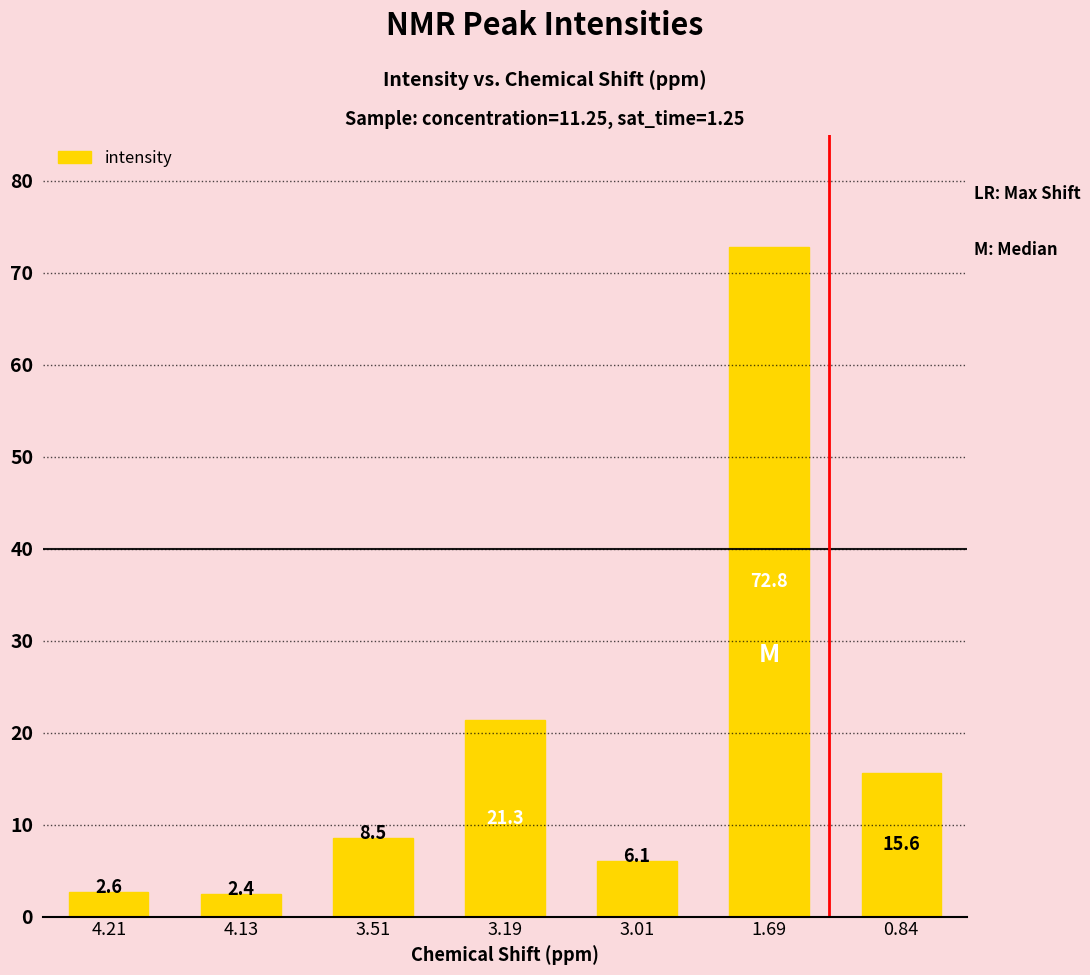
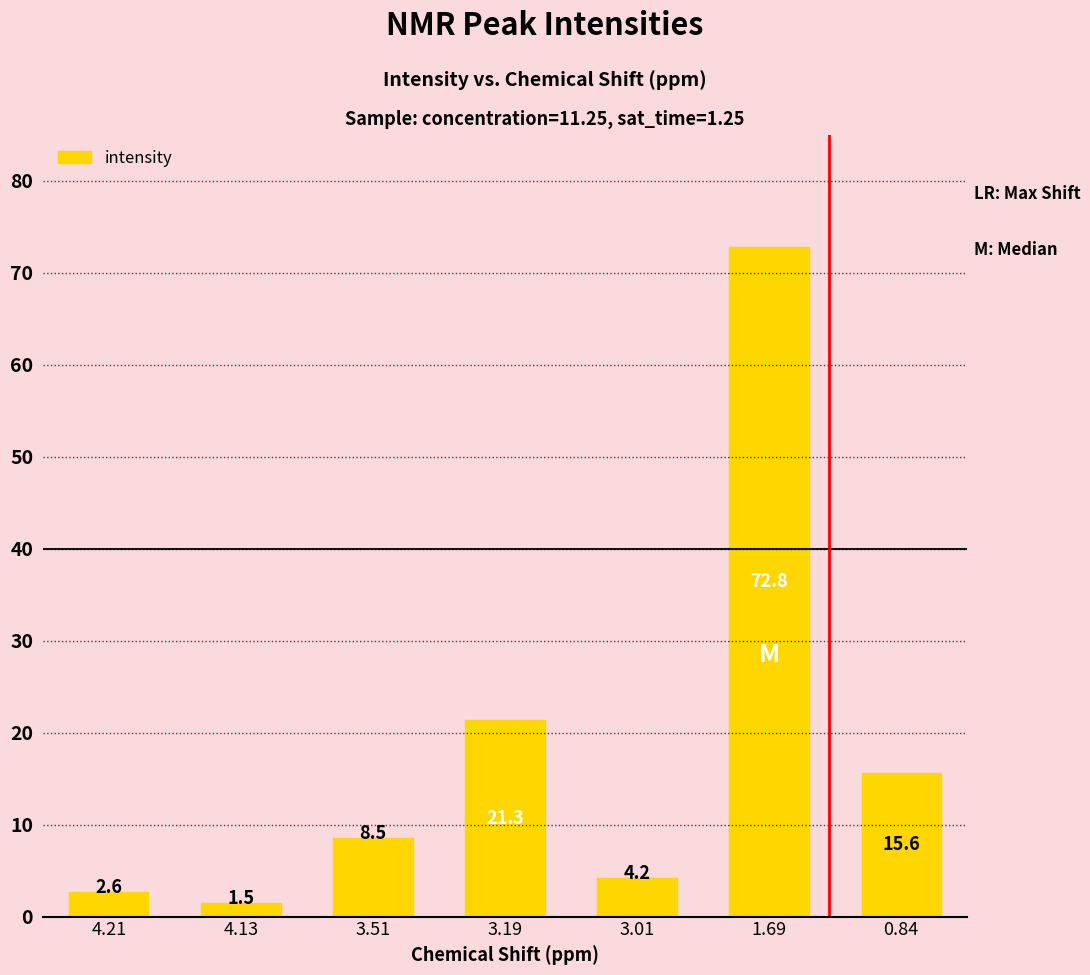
4.13: 2.4 -> 1.5
3.01: 6.1 -> 4.2
